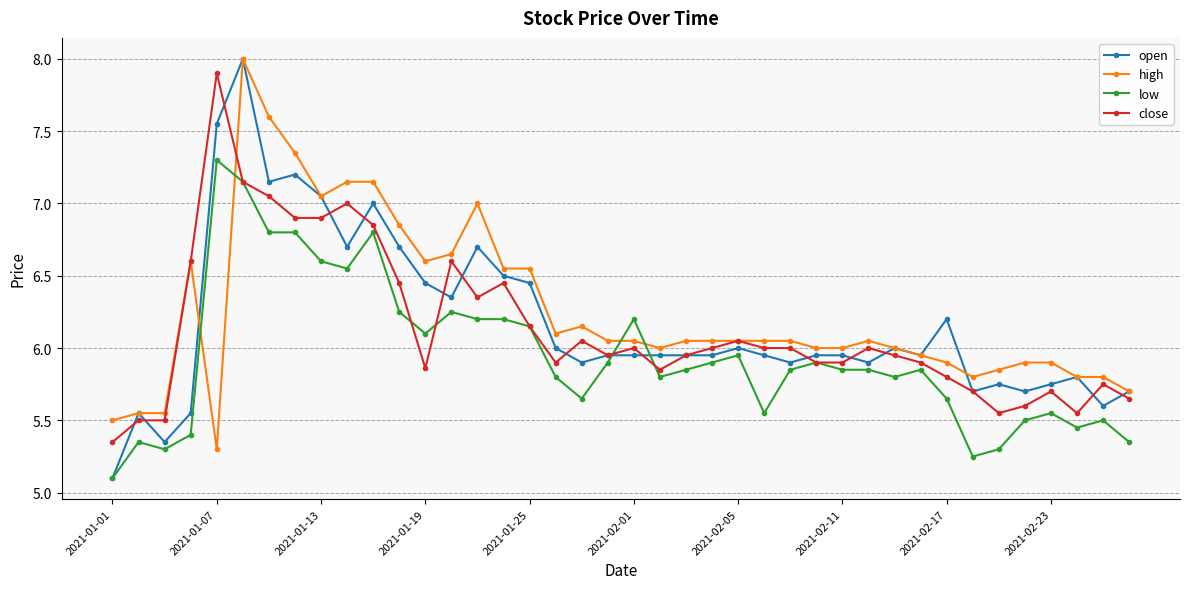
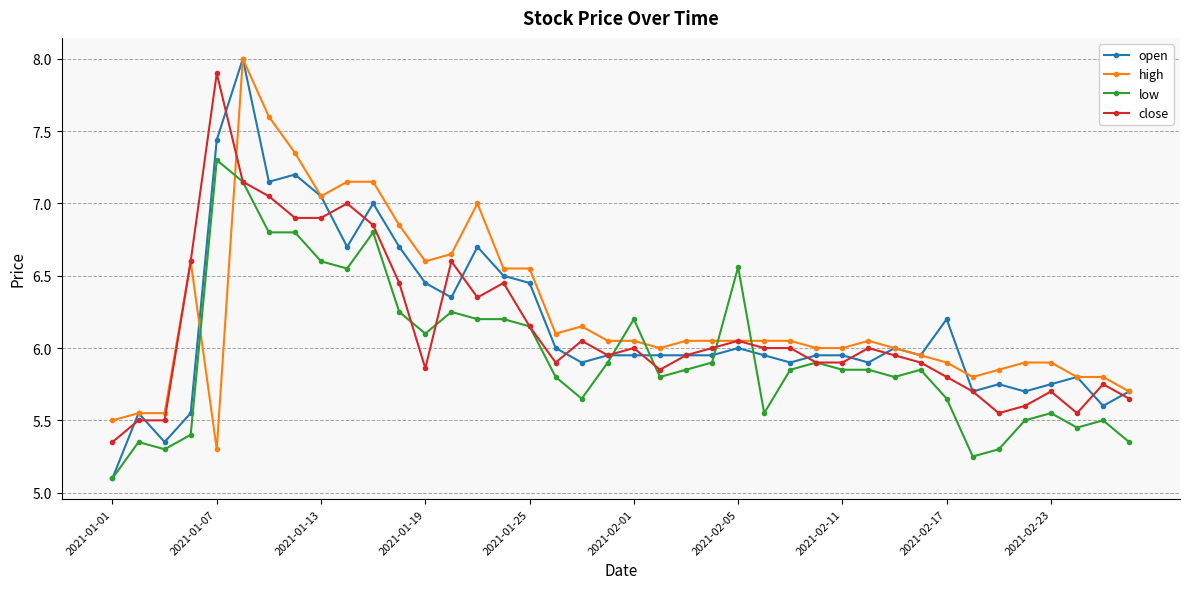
open, 2021-01-07: 7.55 -> 7.44
low, 2021-02-05: 5.95 -> 6.56
